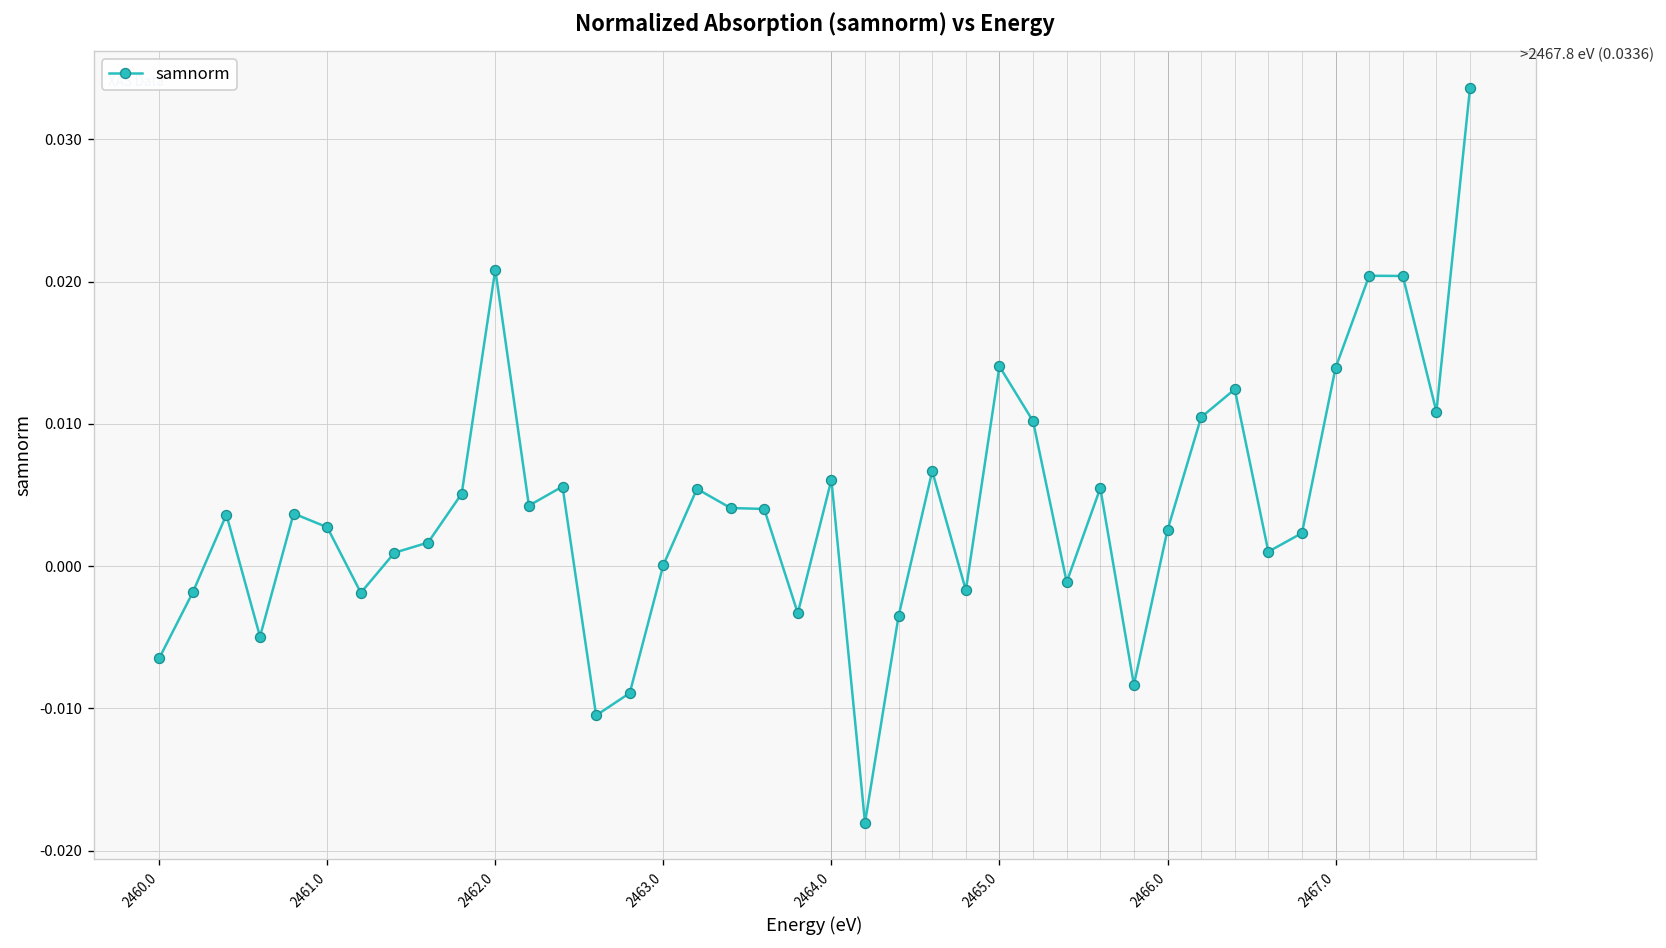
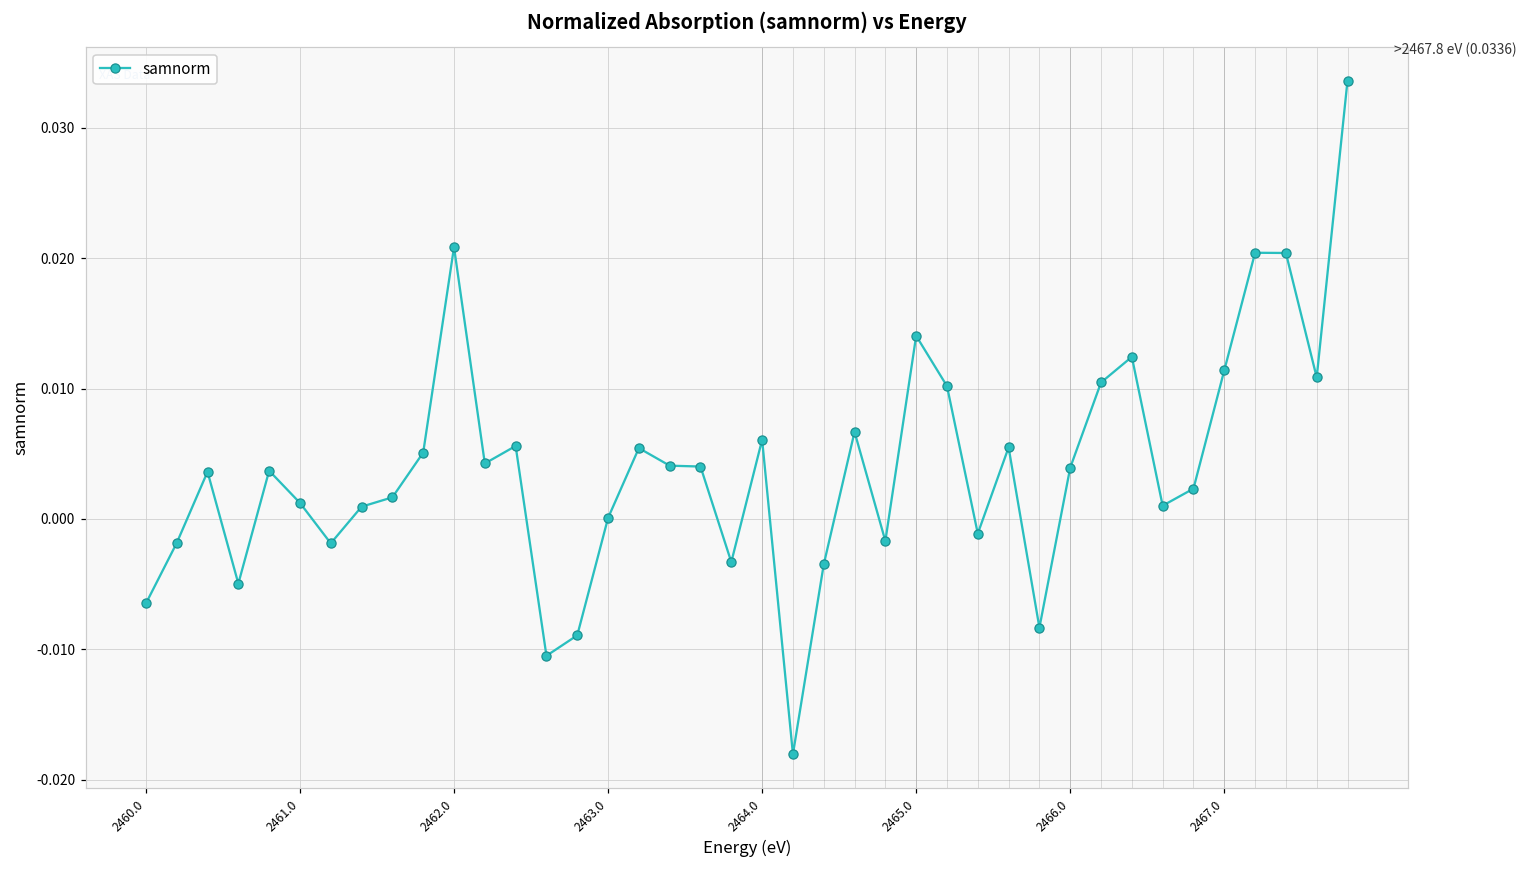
2461.0: 0.0027 -> 0.0012
2466.0: 0.0025 -> 0.0039
2467.0: 0.0139 -> 0.0114
